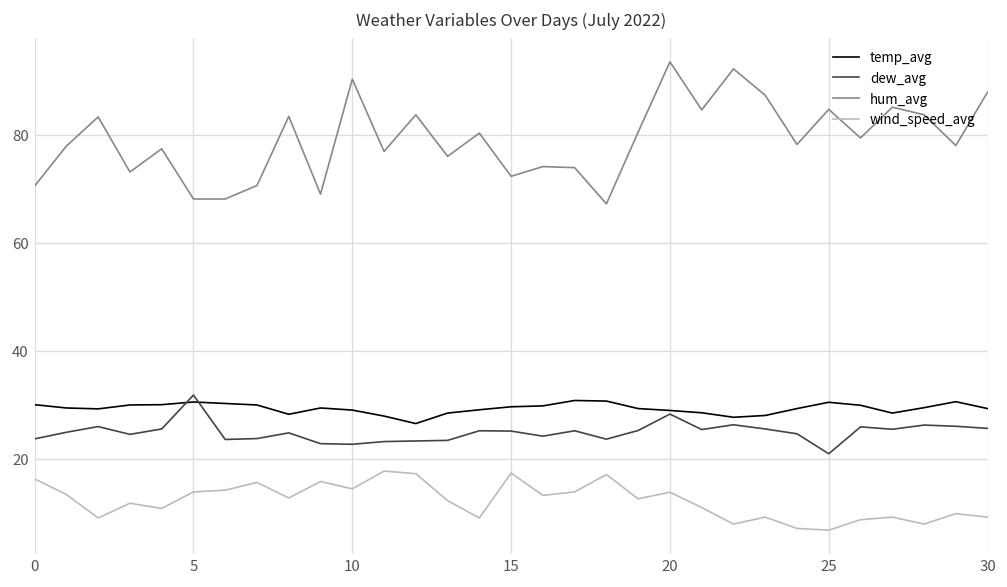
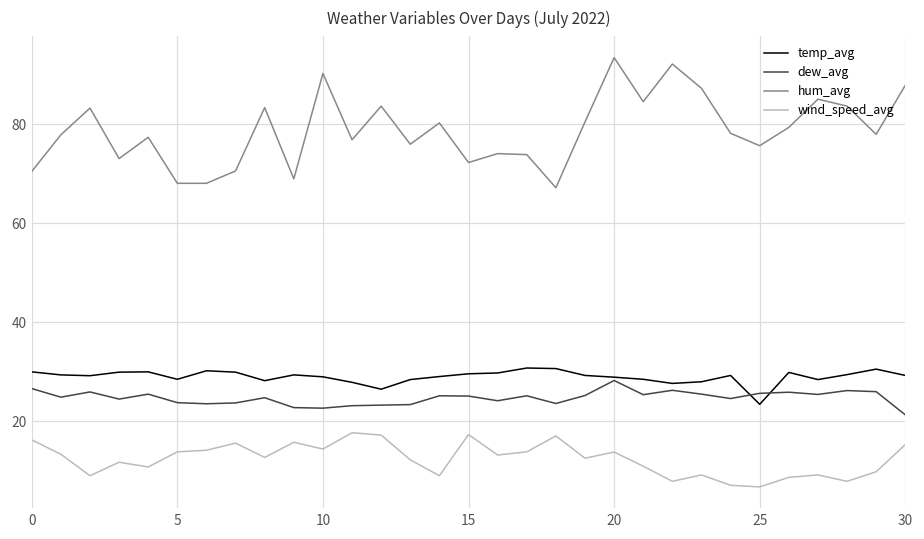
dew_avg, 0: 24 -> 27
temp_avg, 5: 31 -> 29
dew_avg, 5: 32 -> 24
temp_avg, 25: 30 -> 23
dew_avg, 25: 21 -> 26
hum_avg, 25: 85 -> 76
dew_avg, 30: 26 -> 21
wind_speed_avg, 30: 9 -> 15
